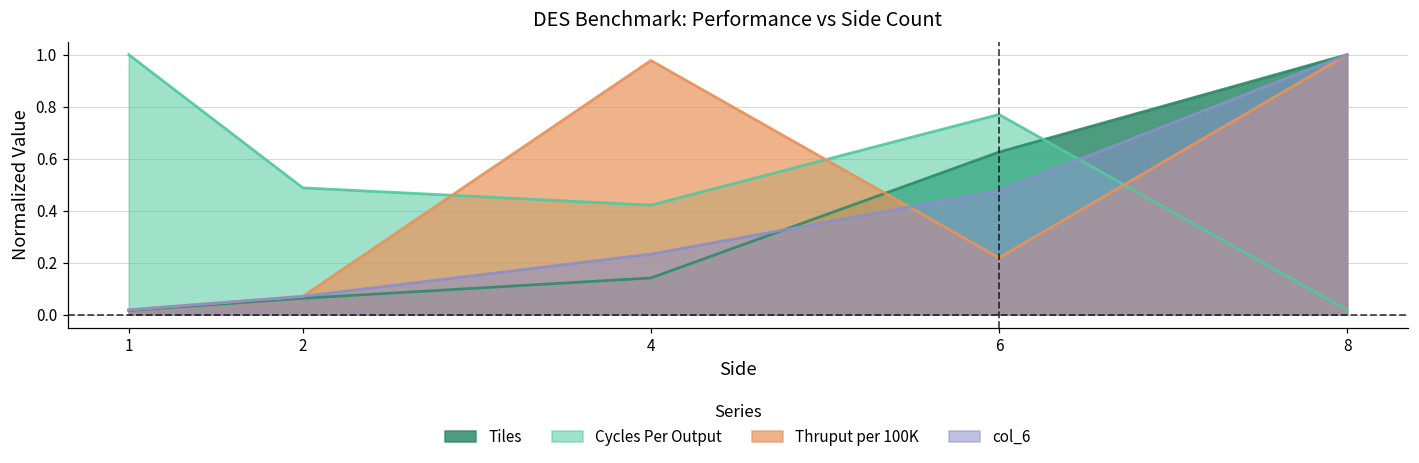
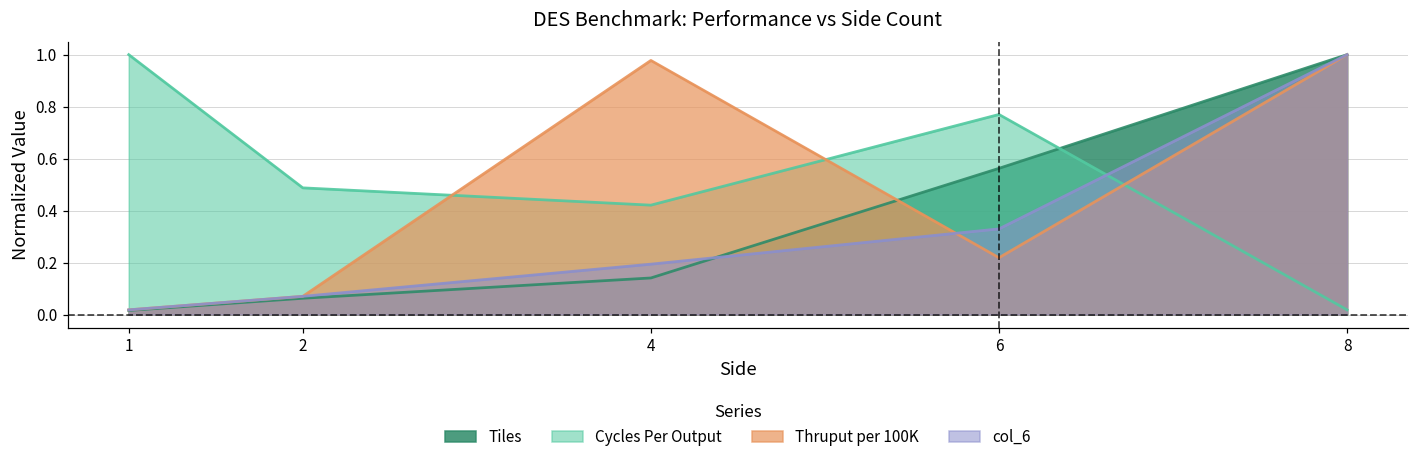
col_6, 4: 0.23 -> 0.19
Tiles, 6: 0.63 -> 0.56
col_6, 6: 0.48 -> 0.33
